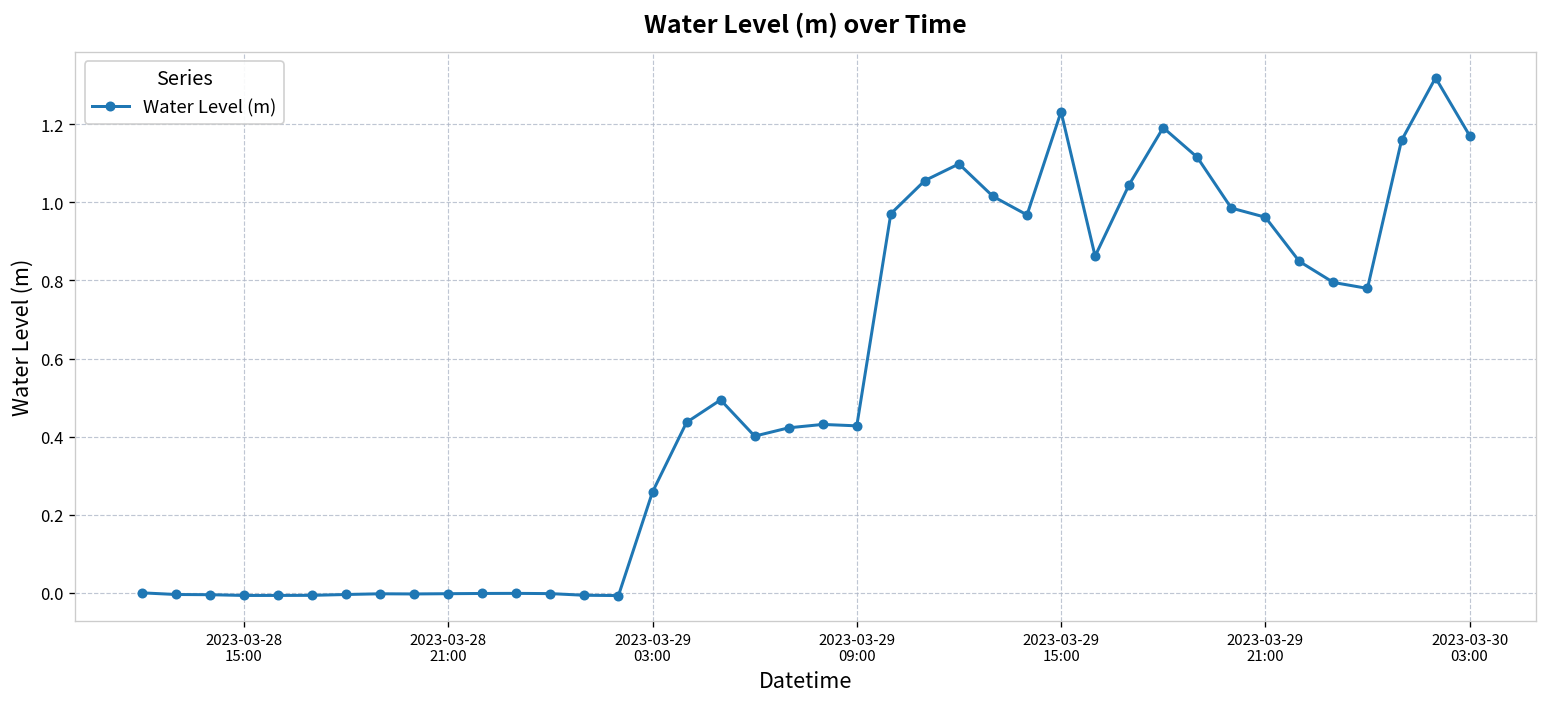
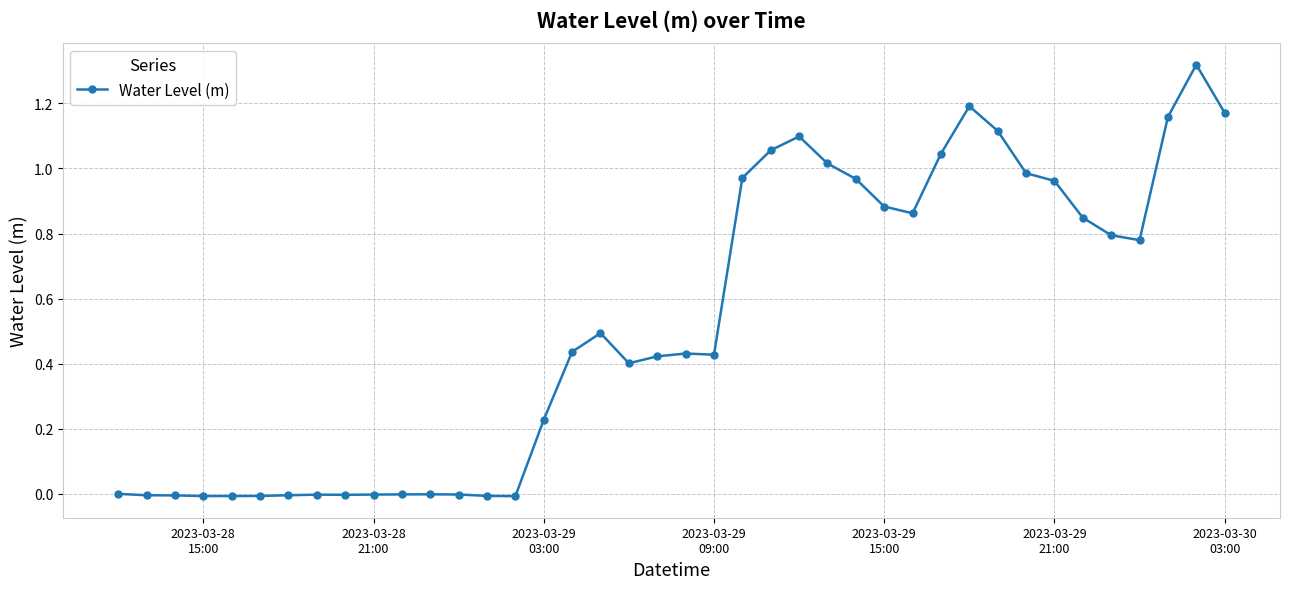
2023-03-29 03:00: 0.26 -> 0.23
2023-03-29 15:00: 1.23 -> 0.88
